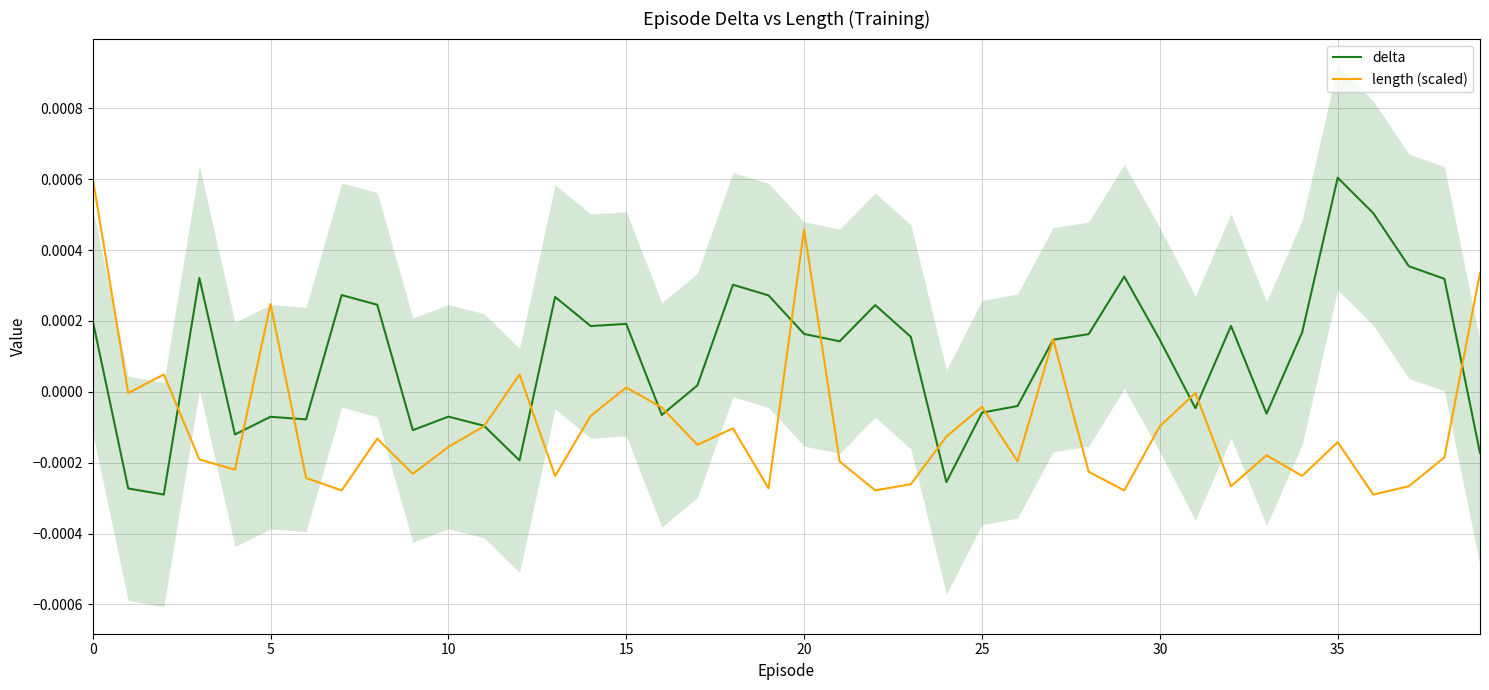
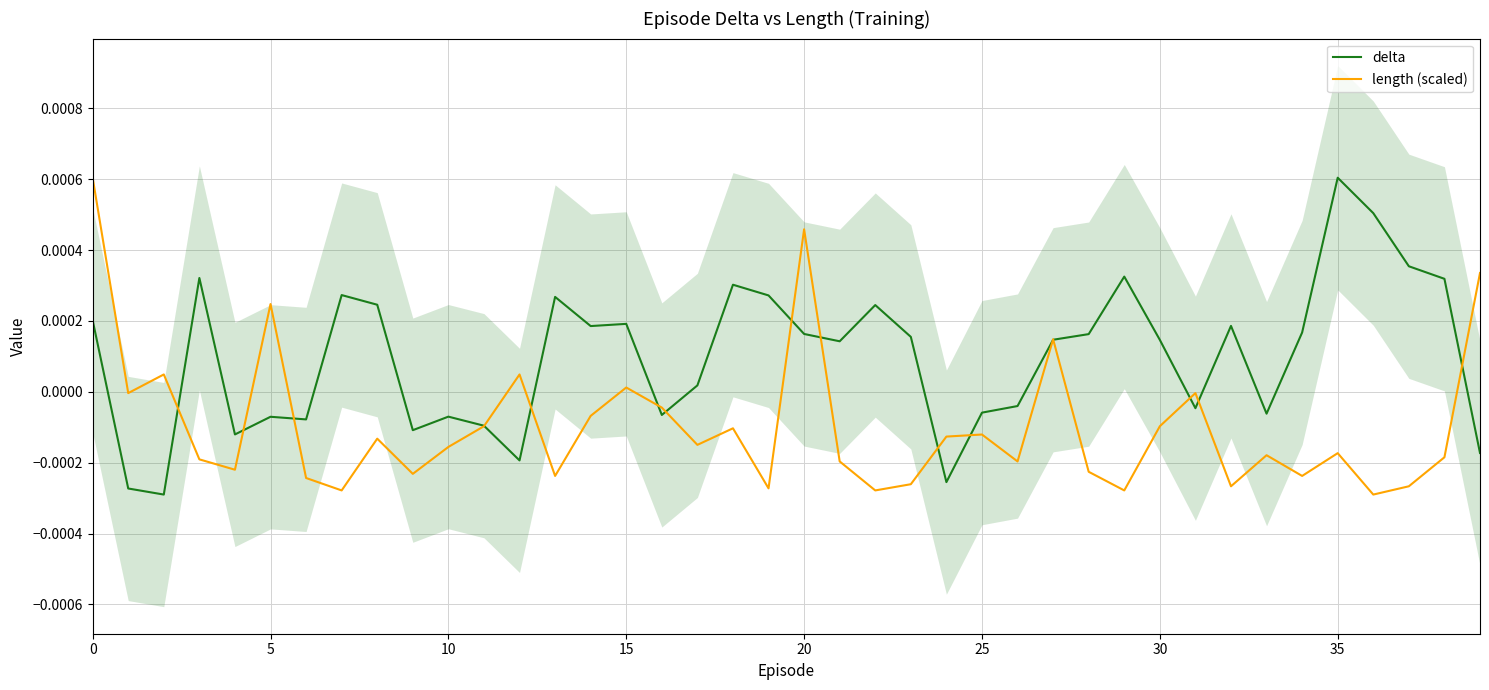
length (scaled), 25: -0.00004 -> -0.00012
length (scaled), 35: -0.00014 -> -0.00017
